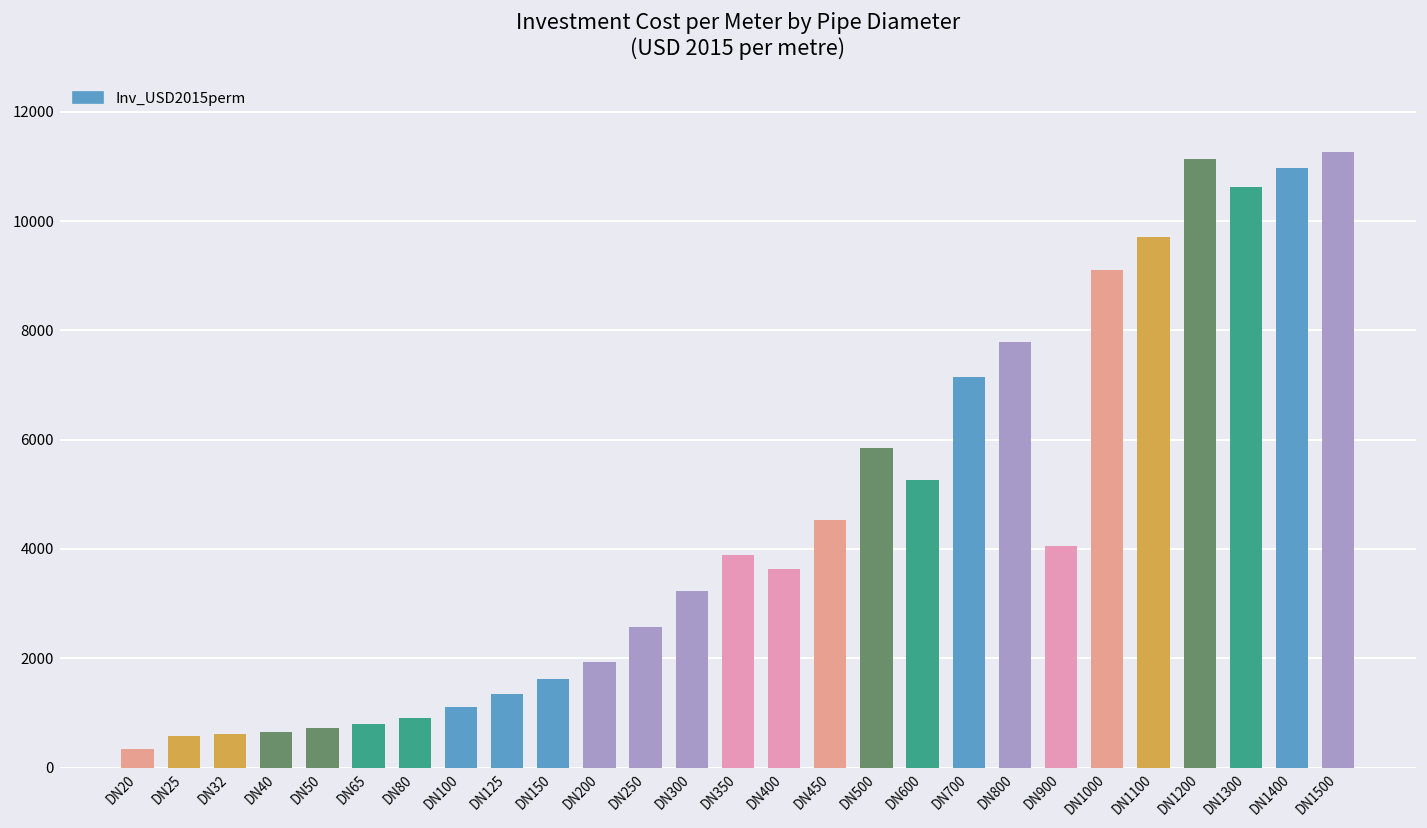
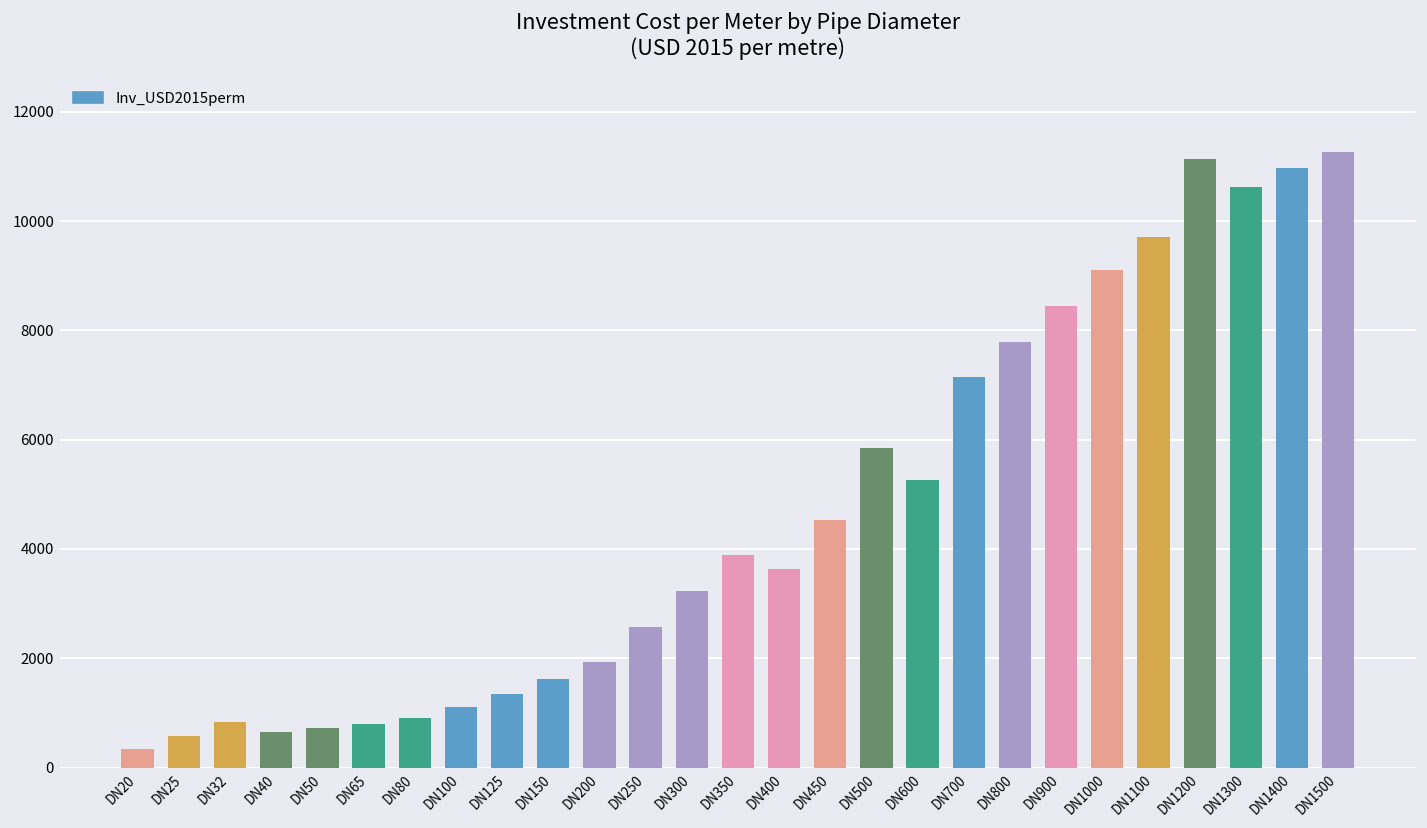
DN32: 600 -> 800
DN900: 4100 -> 8400
